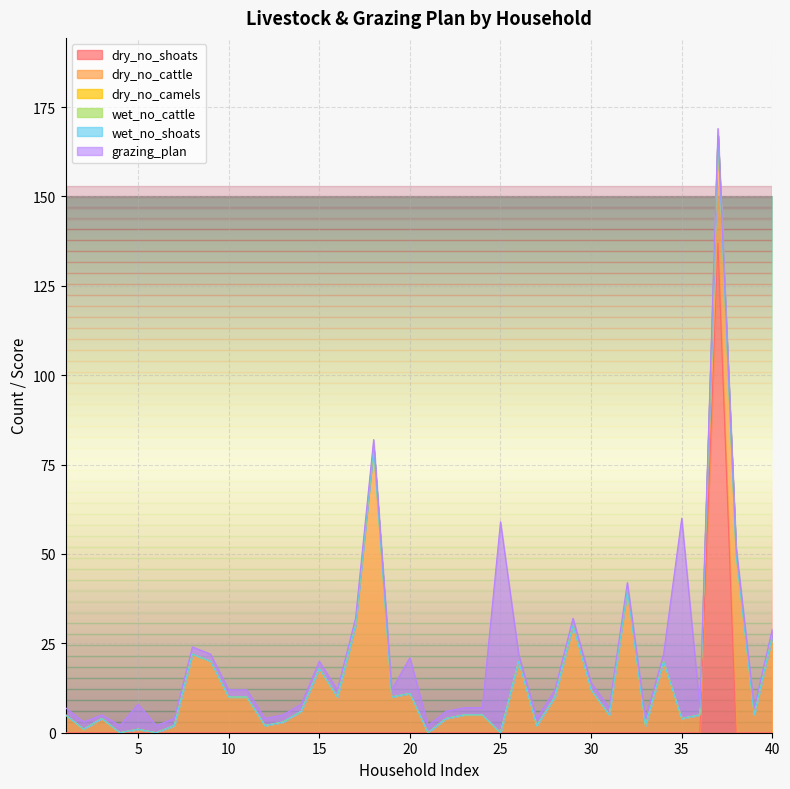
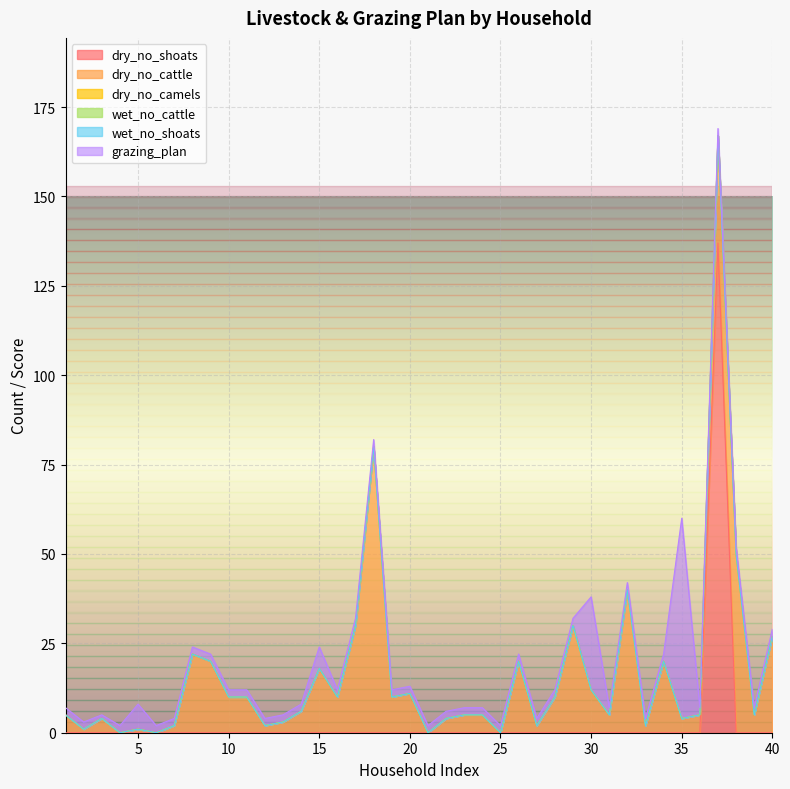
grazing_plan, 15: 2 -> 6
grazing_plan, 20: 10 -> 2
grazing_plan, 25: 59 -> 2
grazing_plan, 30: 2 -> 26
